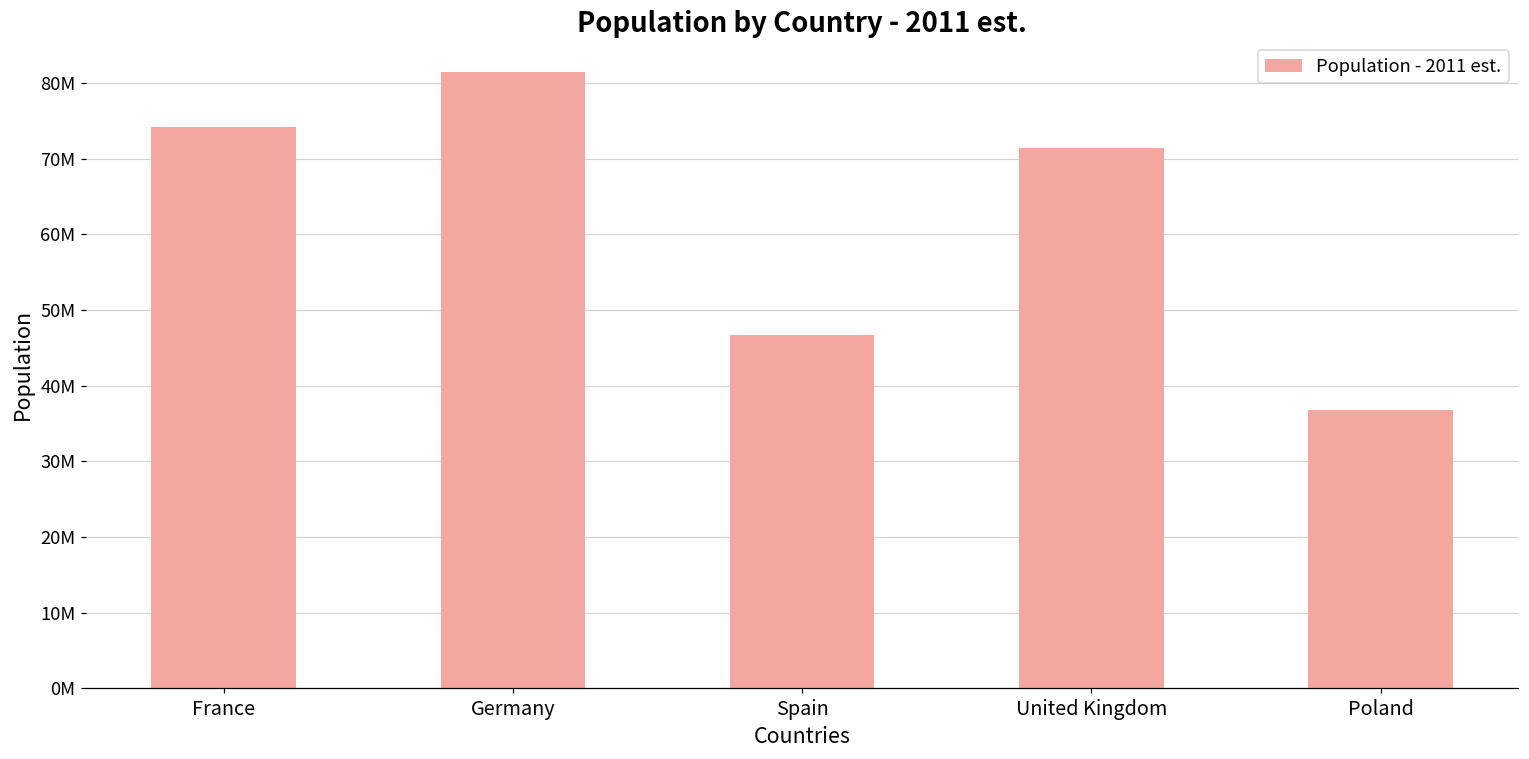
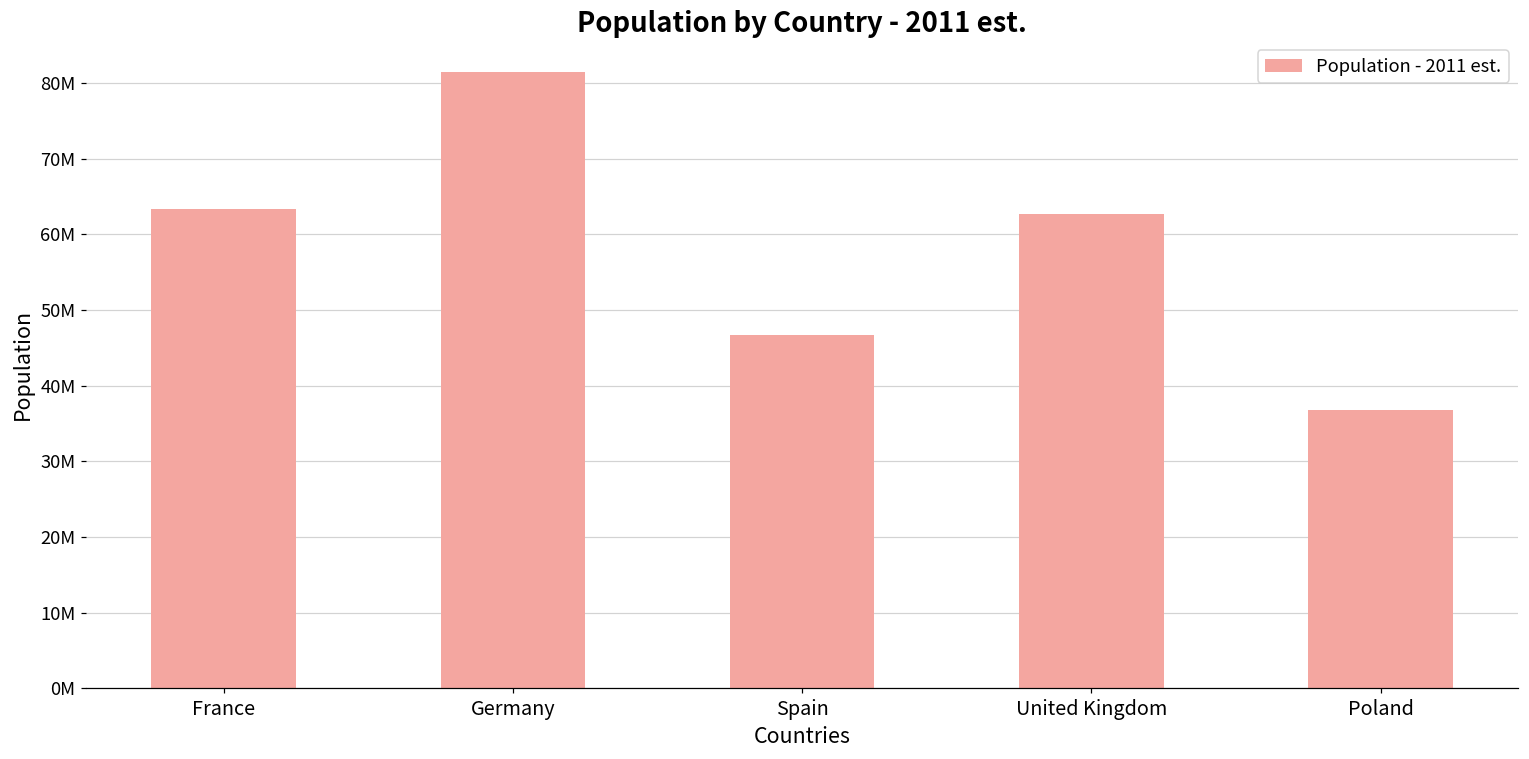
France: 74000000 -> 63000000
United Kingdom: 71000000 -> 63000000
